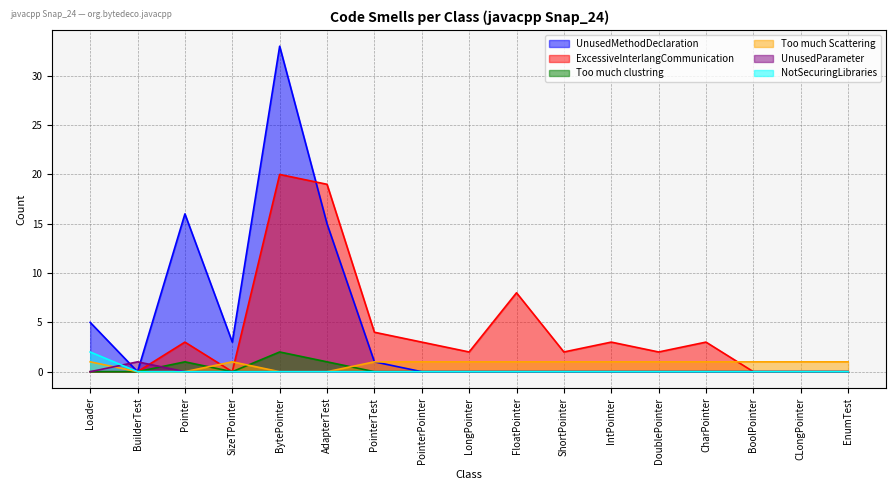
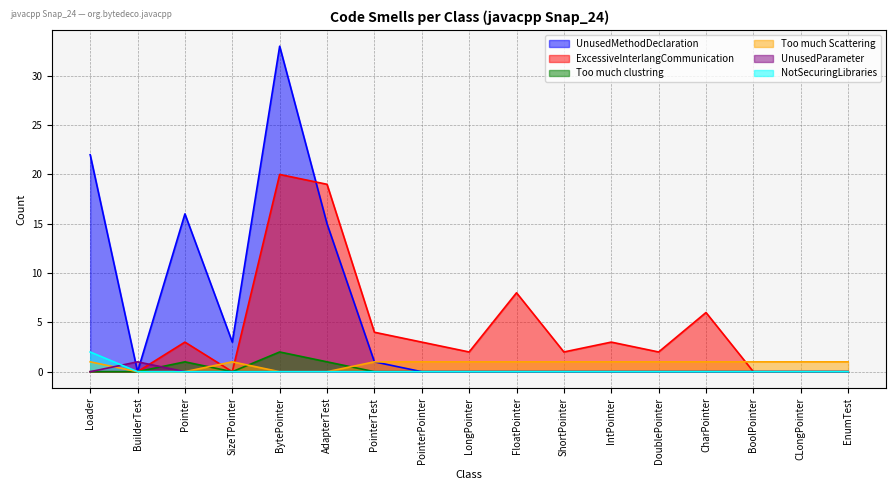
UnusedMethodDeclaration, Loader: 5 -> 22
ExcessiveInterlangCommunication, CharPointer: 3 -> 6
